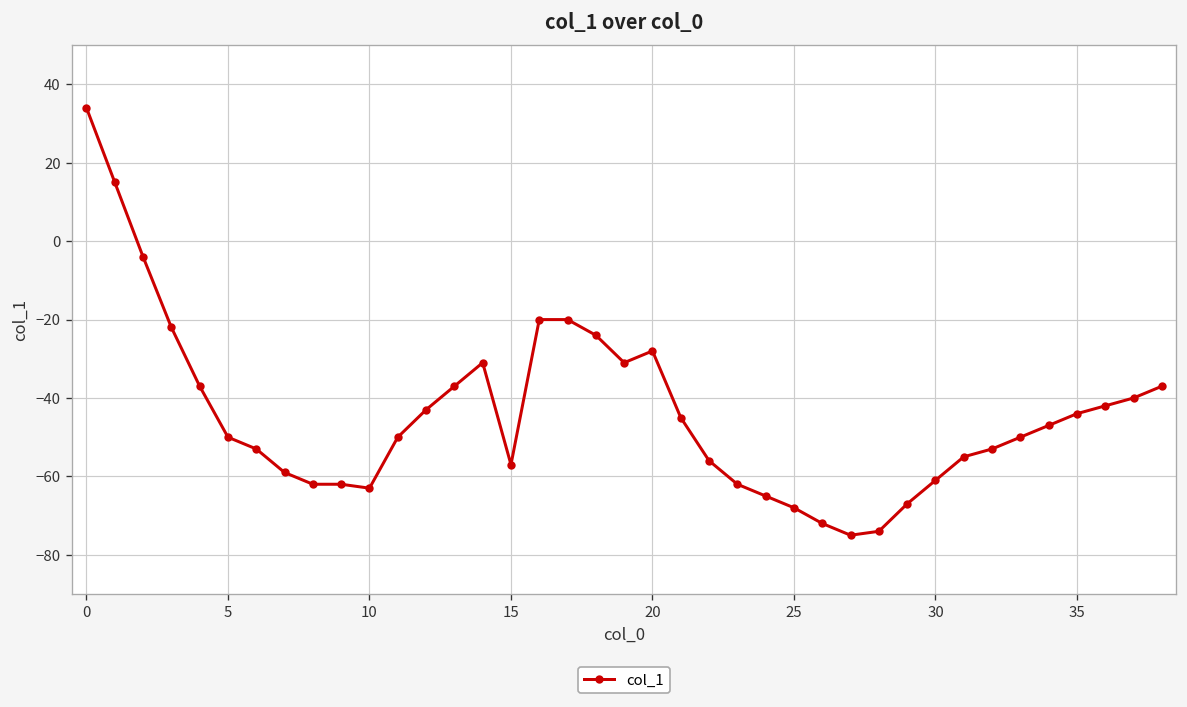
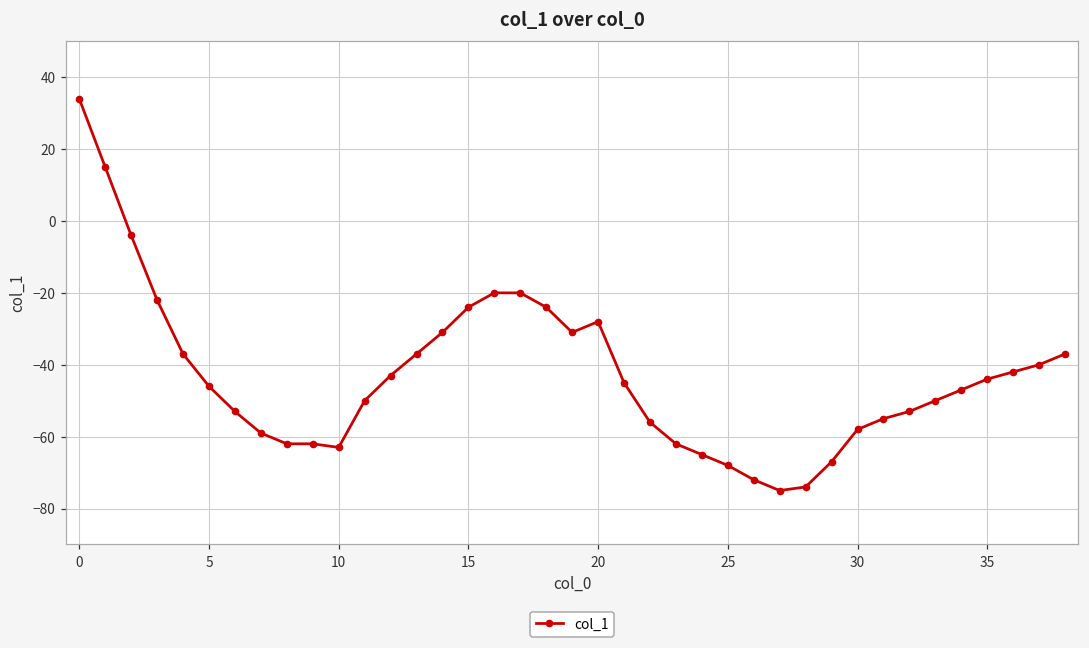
5: -50 -> -46
15: -57 -> -24
30: -61 -> -58
